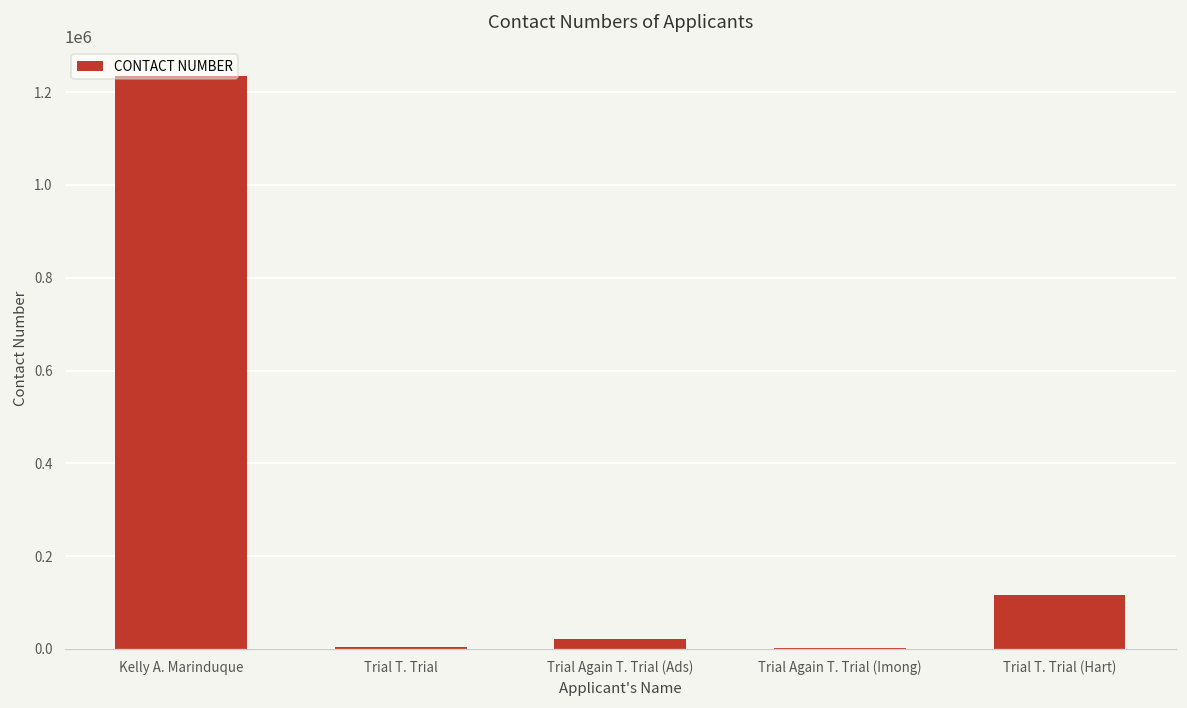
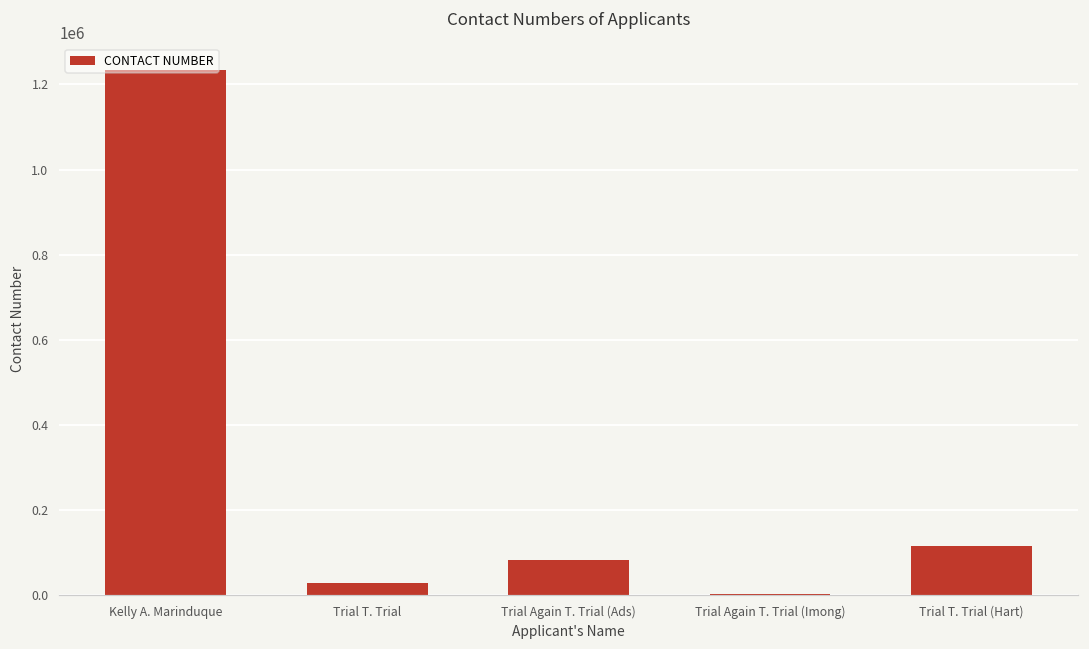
Trial T. Trial: 0 -> 30000
Trial Again T. Trial (Ads): 20000 -> 80000
